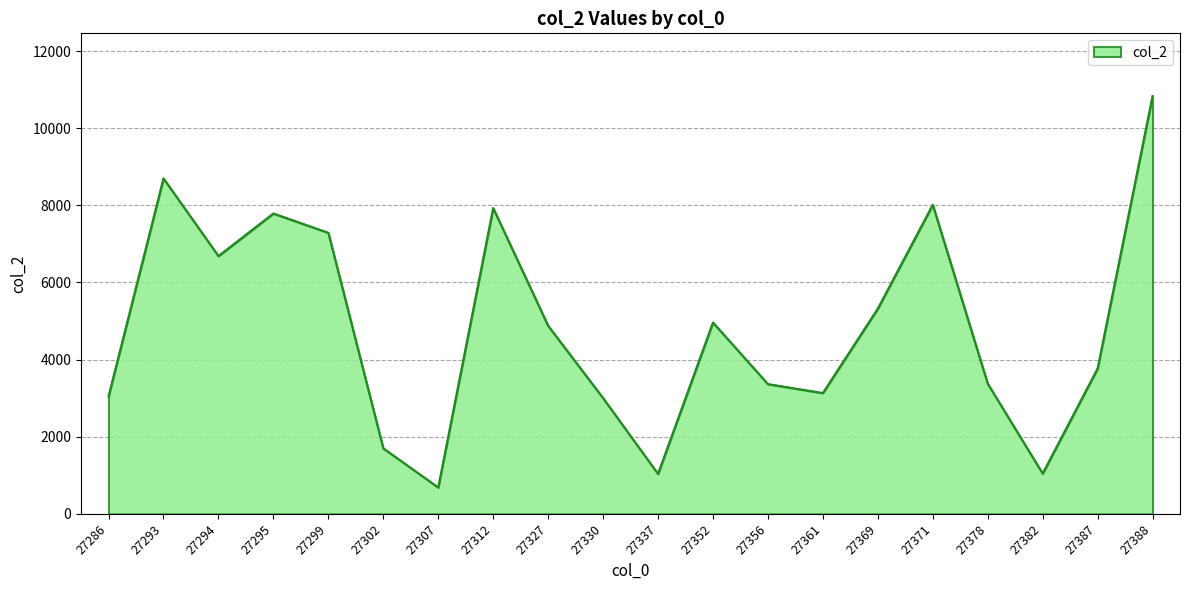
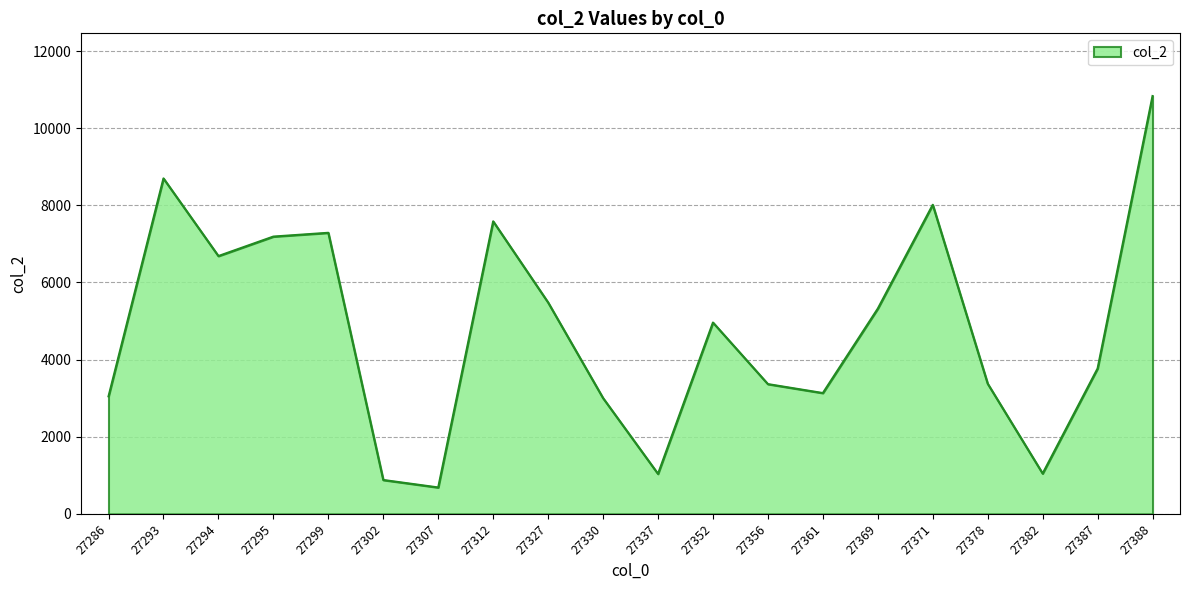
27295: 7800 -> 7200
27302: 1700 -> 900
27312: 7900 -> 7600
27327: 4900 -> 5500
